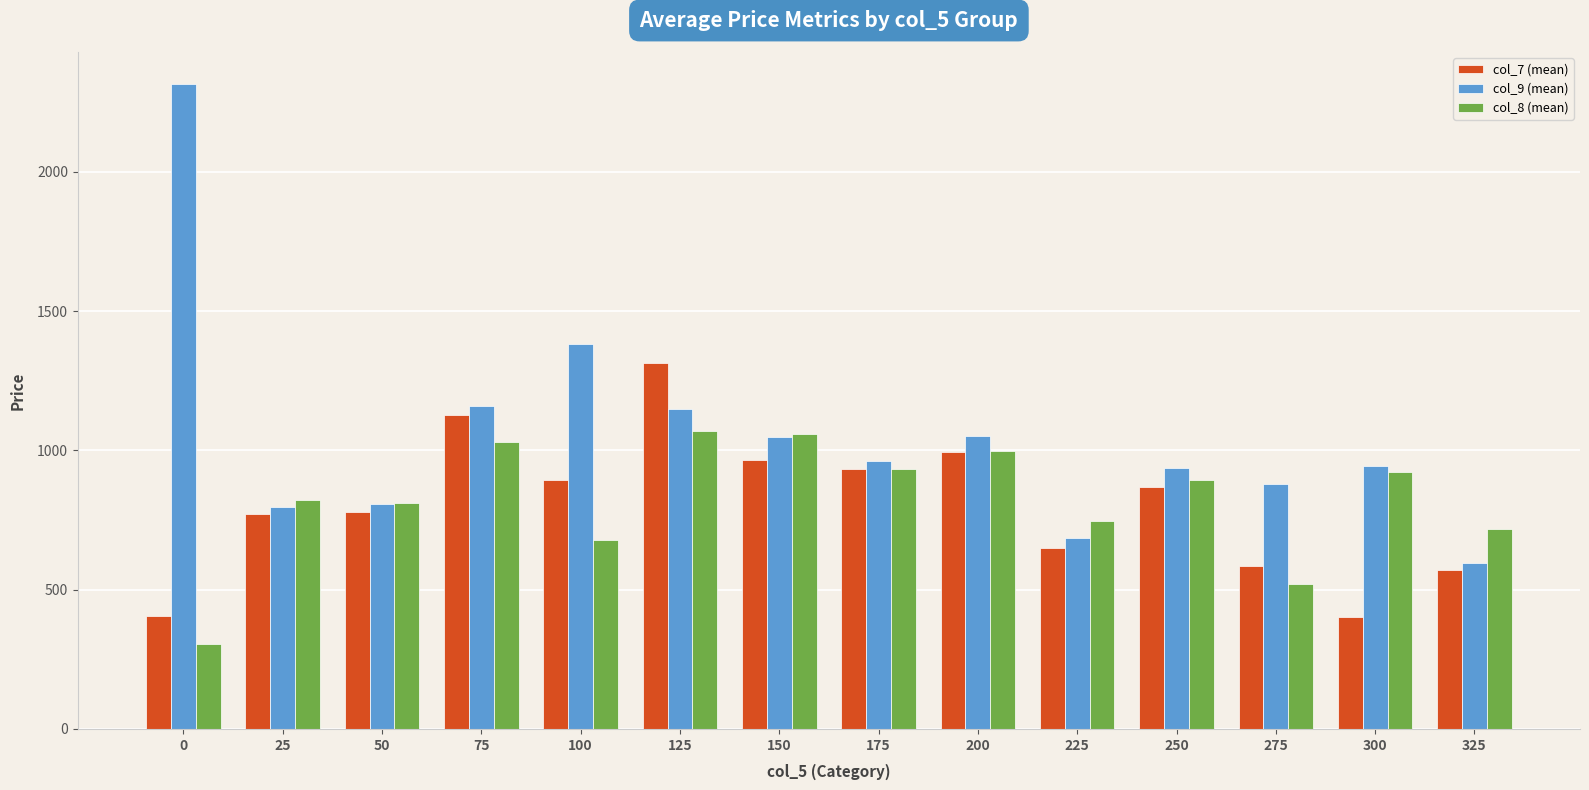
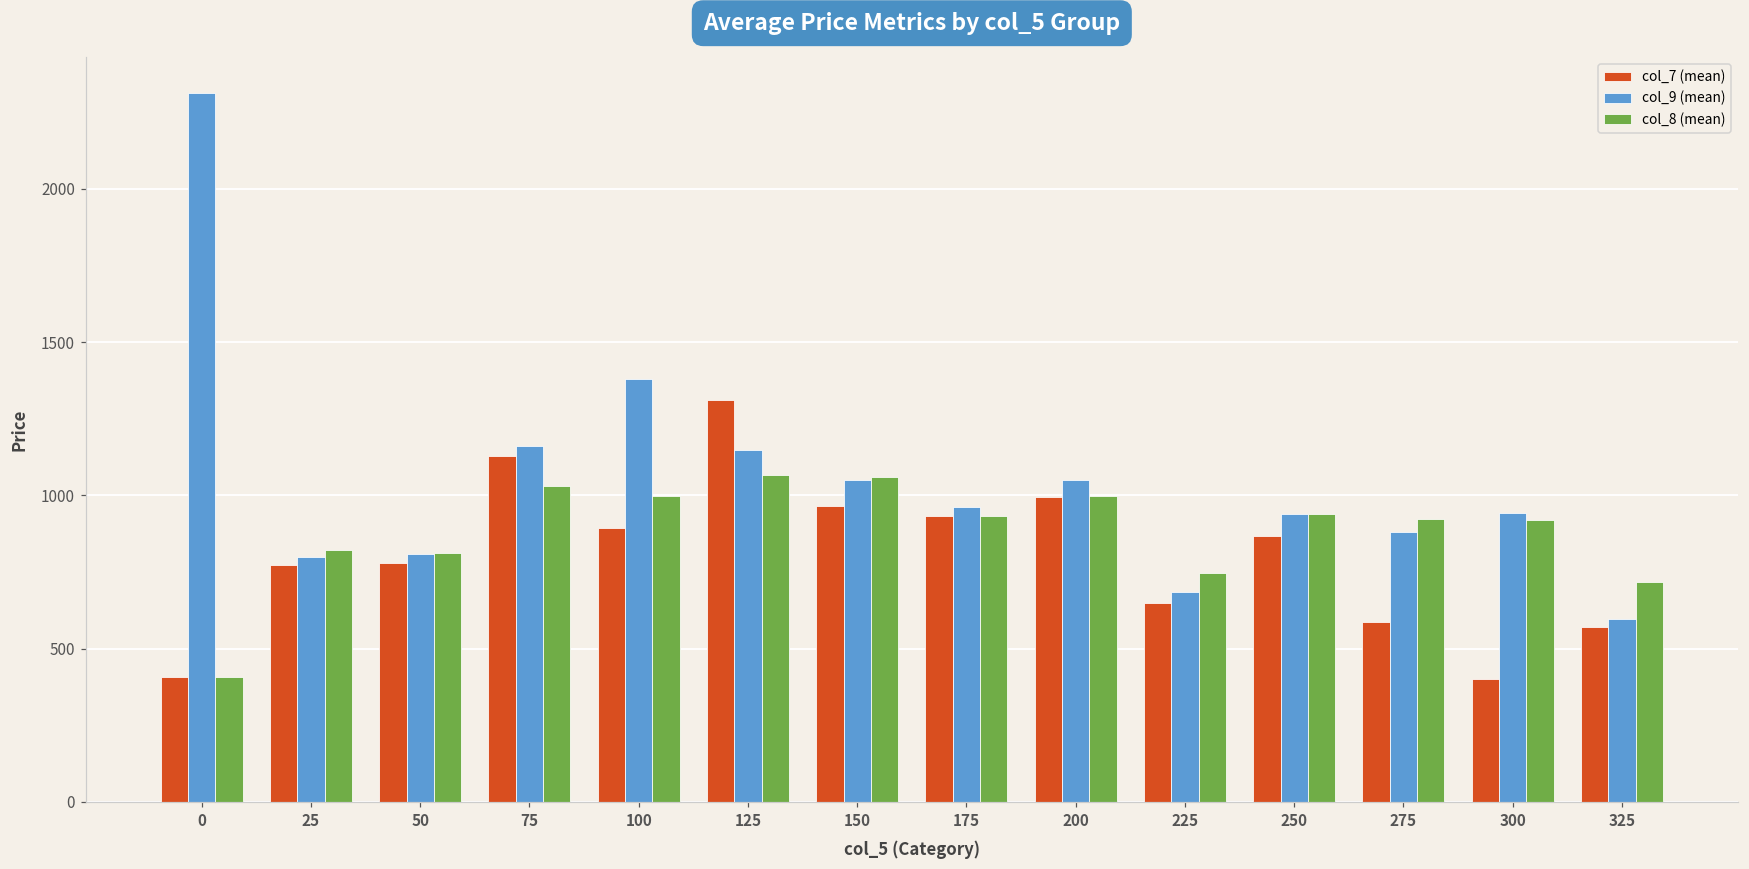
col_8 (mean), 0: 300 -> 410
col_8 (mean), 100: 680 -> 1000
col_8 (mean), 250: 890 -> 940
col_8 (mean), 275: 520 -> 920
